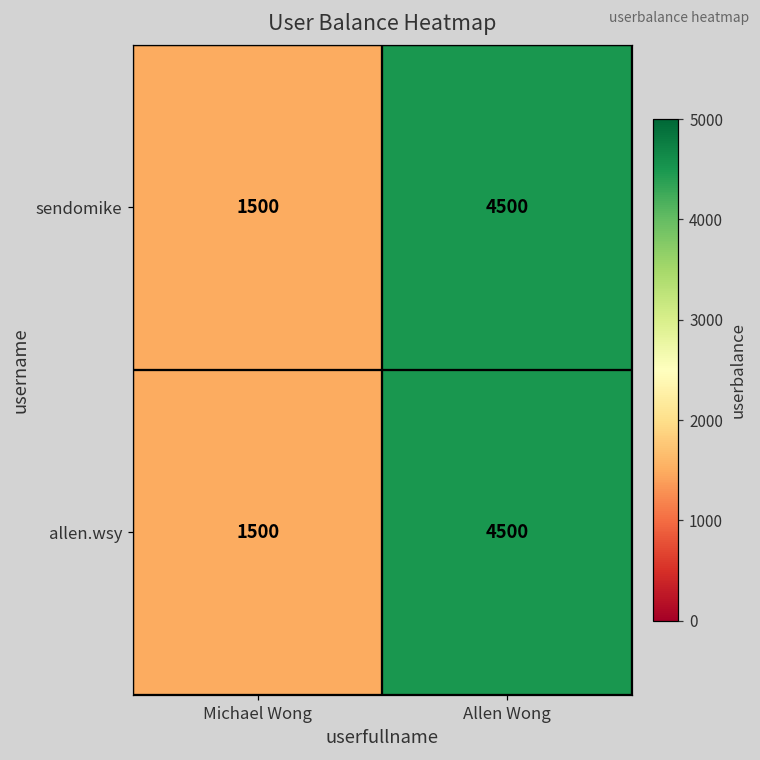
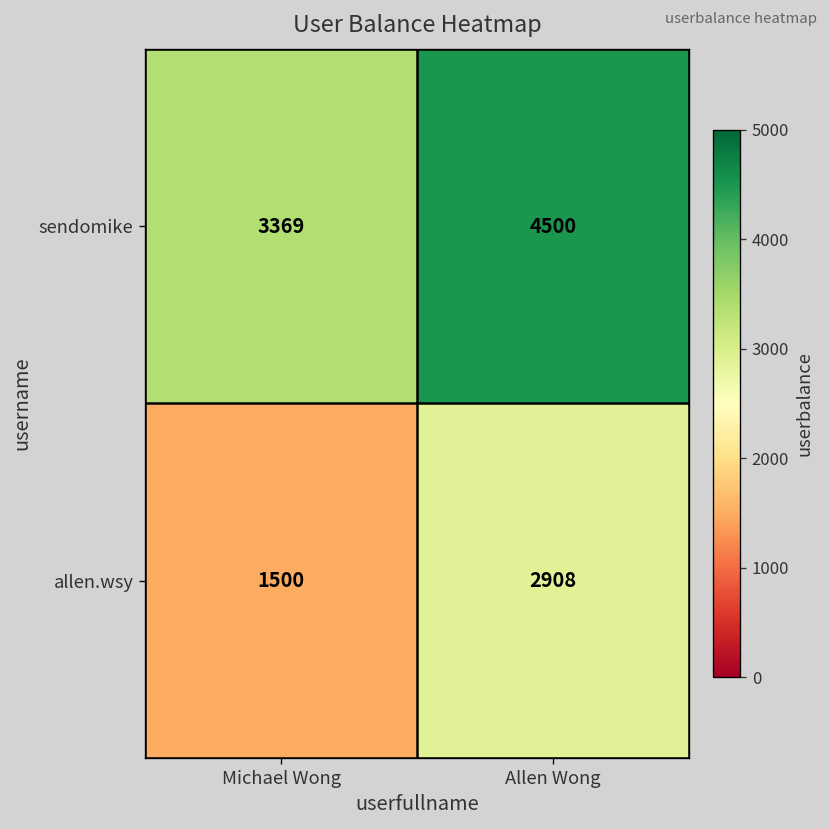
sendomike, Michael Wong: 1500 -> 3369
allen.wsy, Allen Wong: 4500 -> 2908
